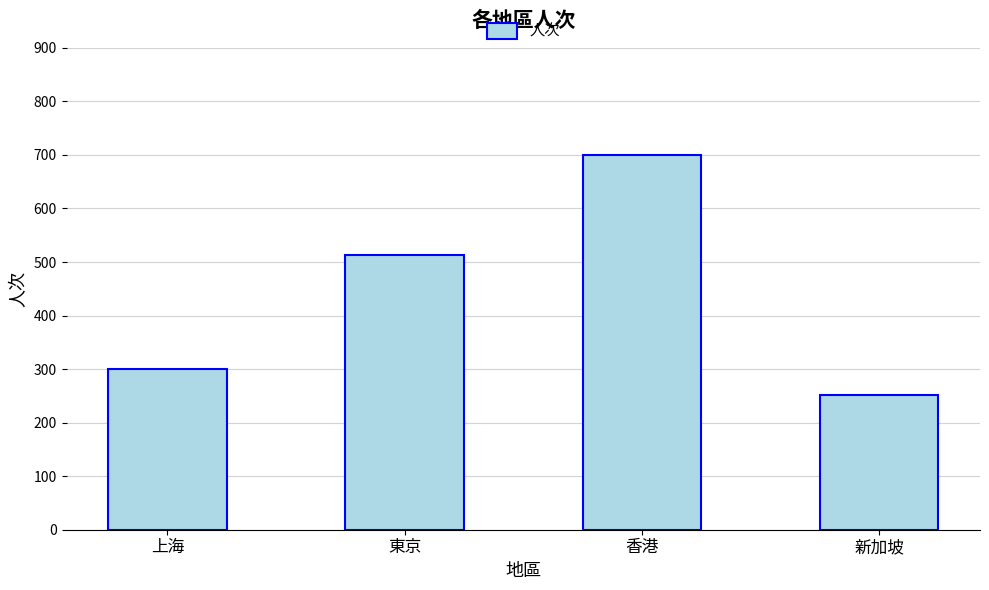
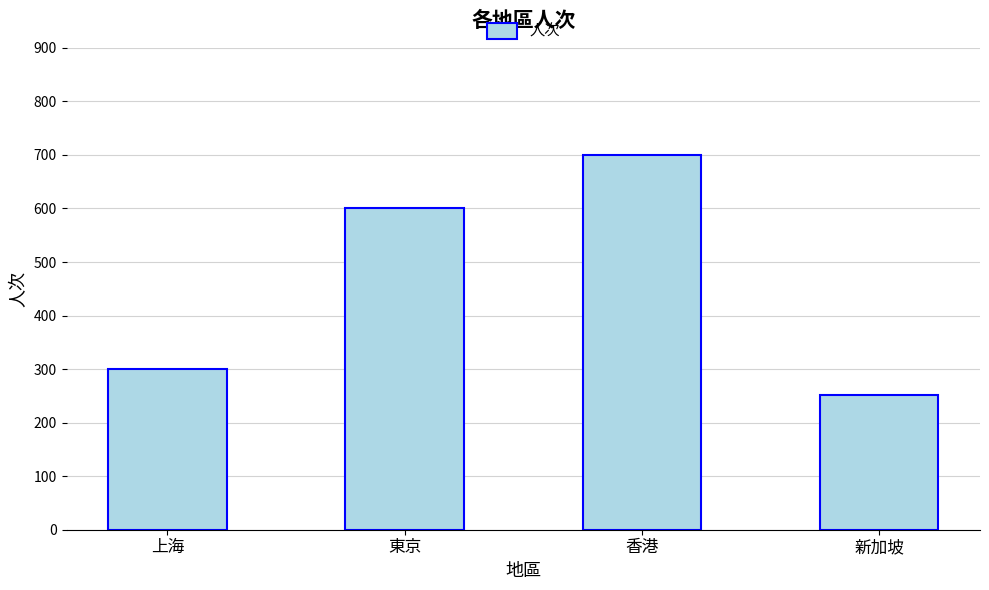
東京: 510 -> 600
